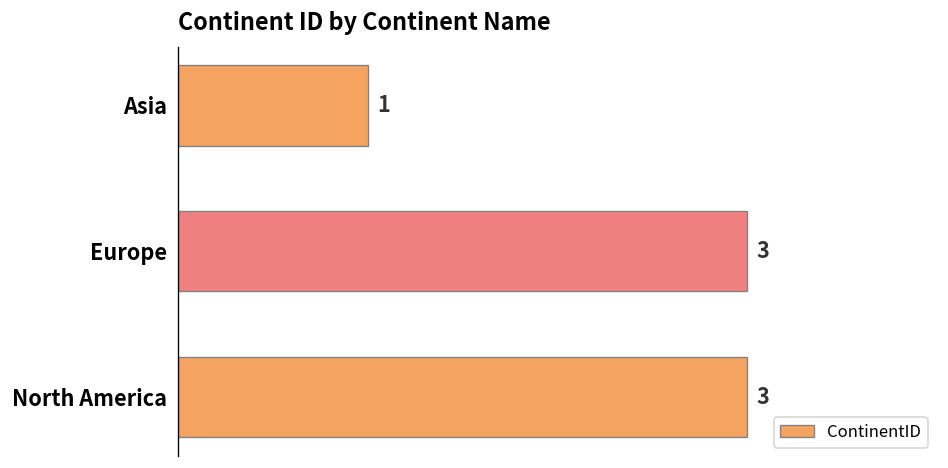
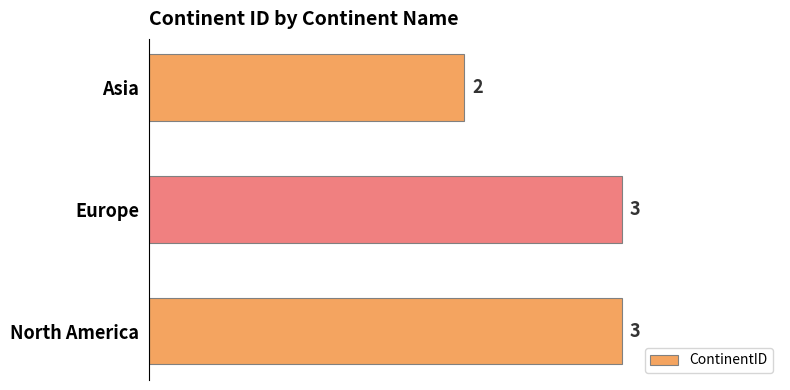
Asia: 1 -> 2
